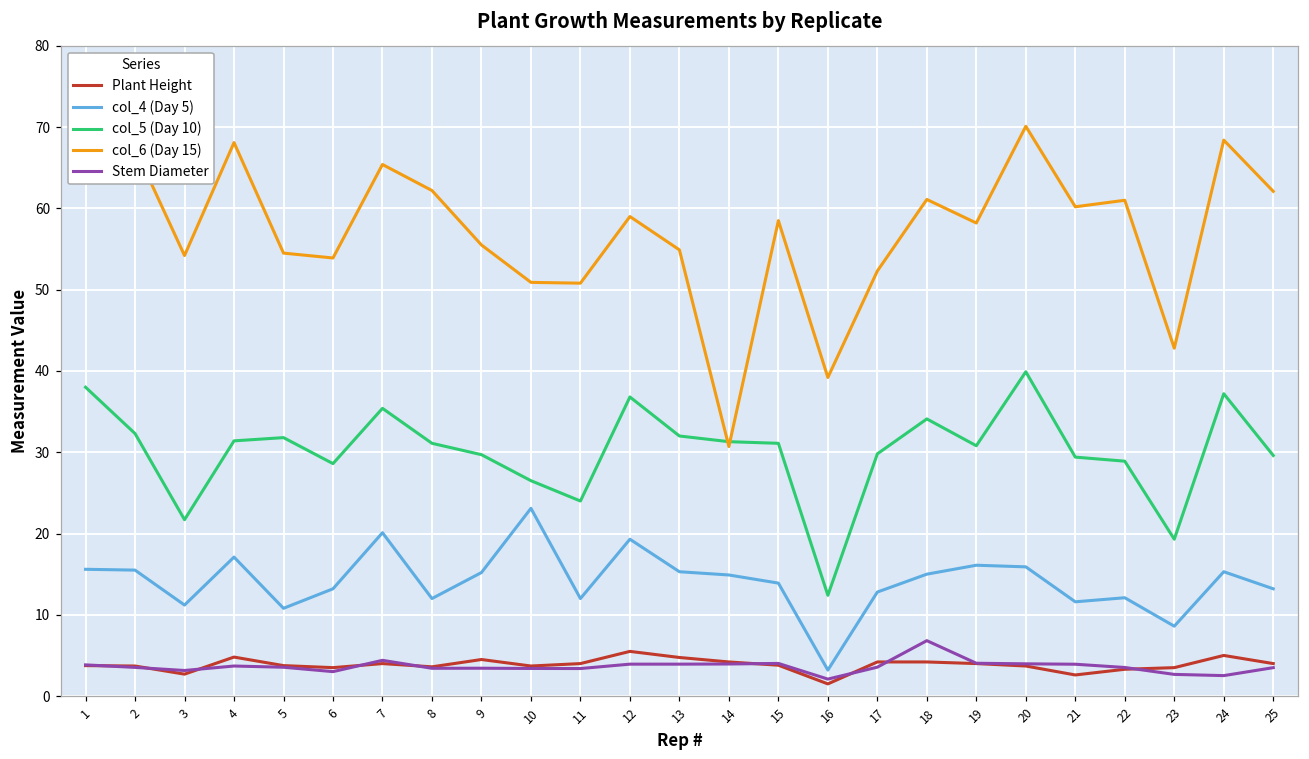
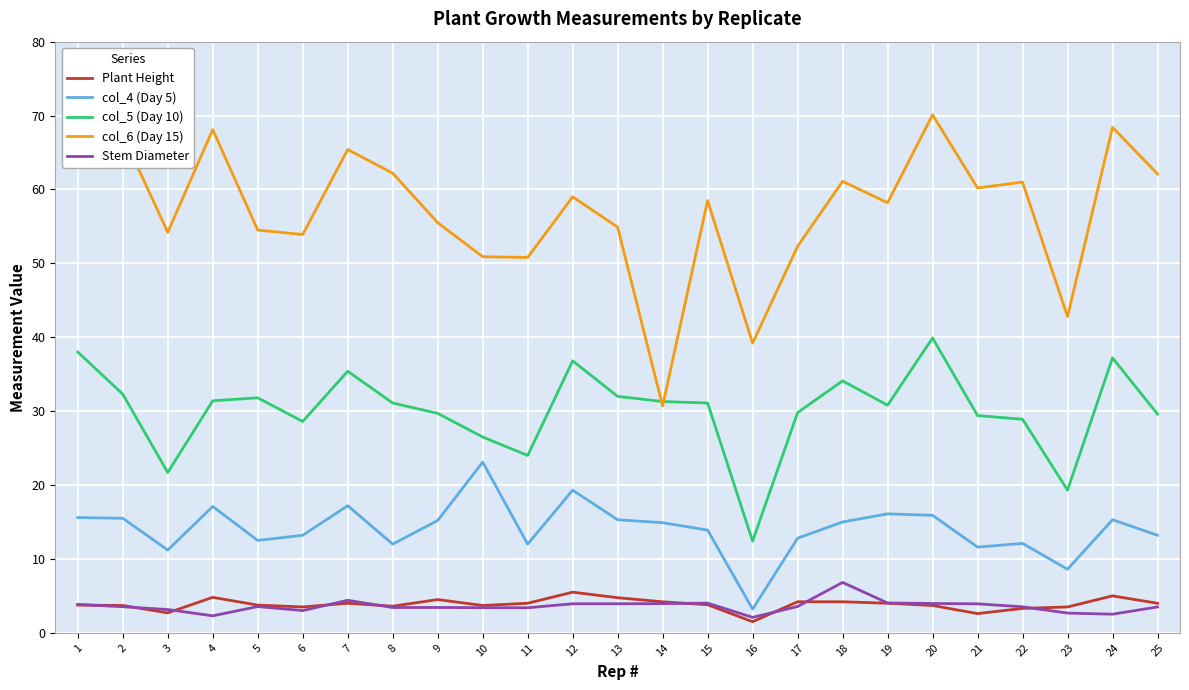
Stem Diameter, 4: 4 -> 2
col_4 (Day 5), 5: 11 -> 13
col_4 (Day 5), 7: 20 -> 17
